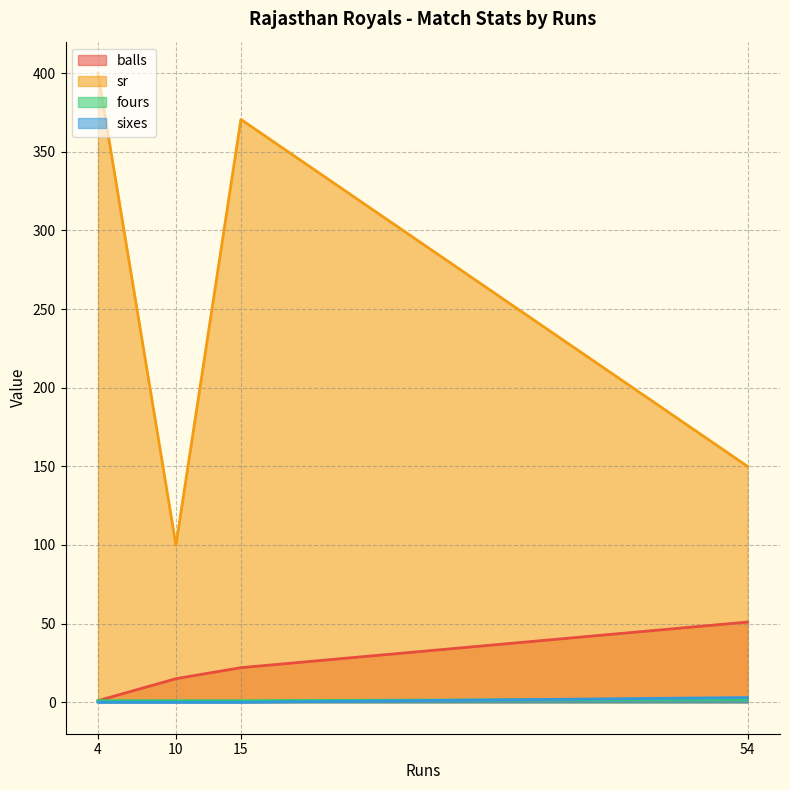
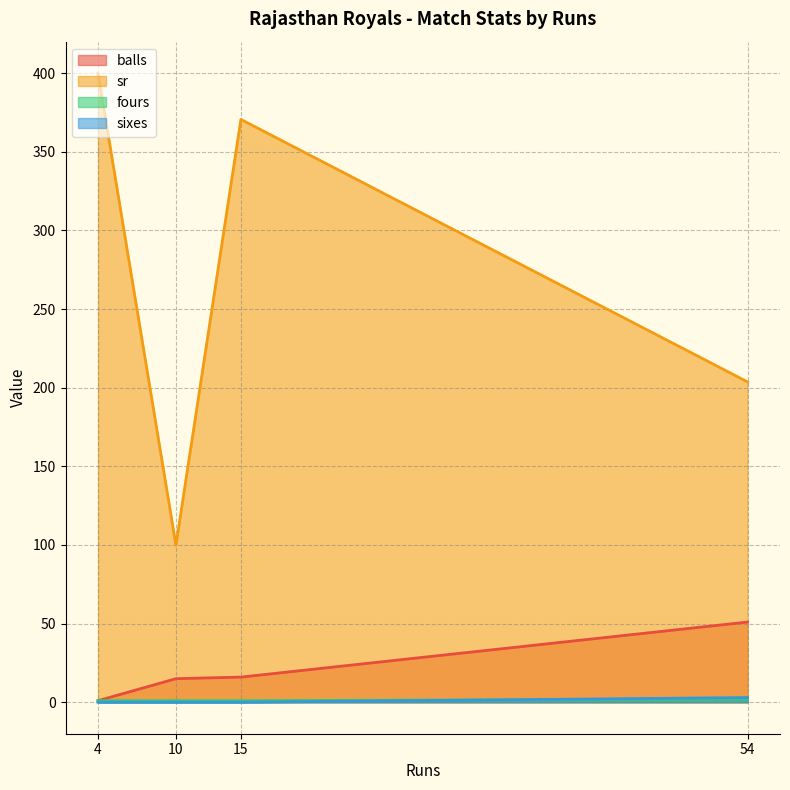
balls, 15: 22 -> 16
sr, 54: 150 -> 204
